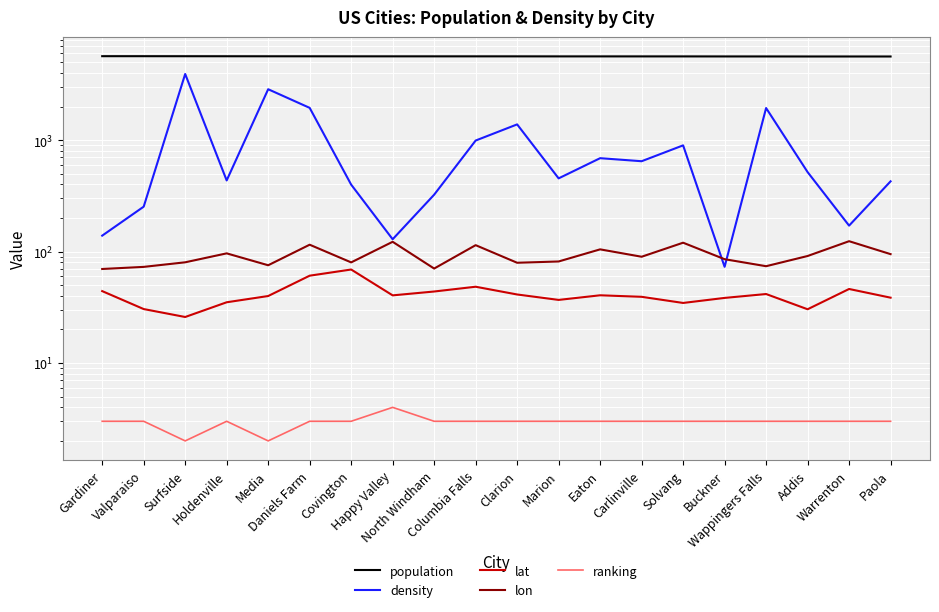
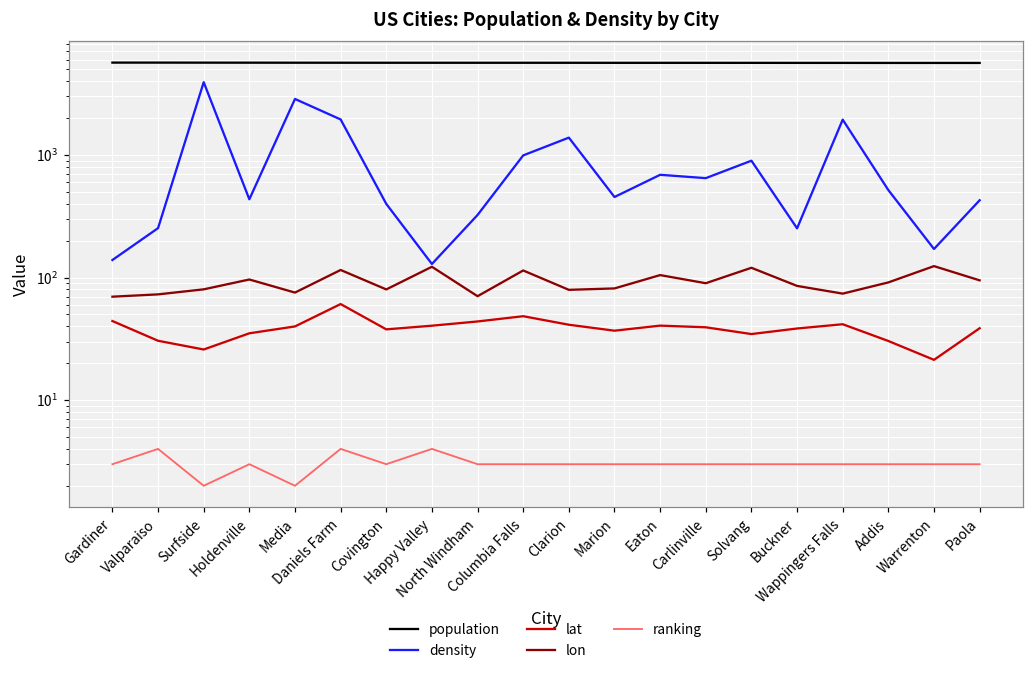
ranking, Valparaiso: 3 -> 4
ranking, Daniels Farm: 3 -> 4
lat, Covington: 70 -> 38
density, Buckner: 70 -> 250
lat, Warrenton: 46 -> 21
